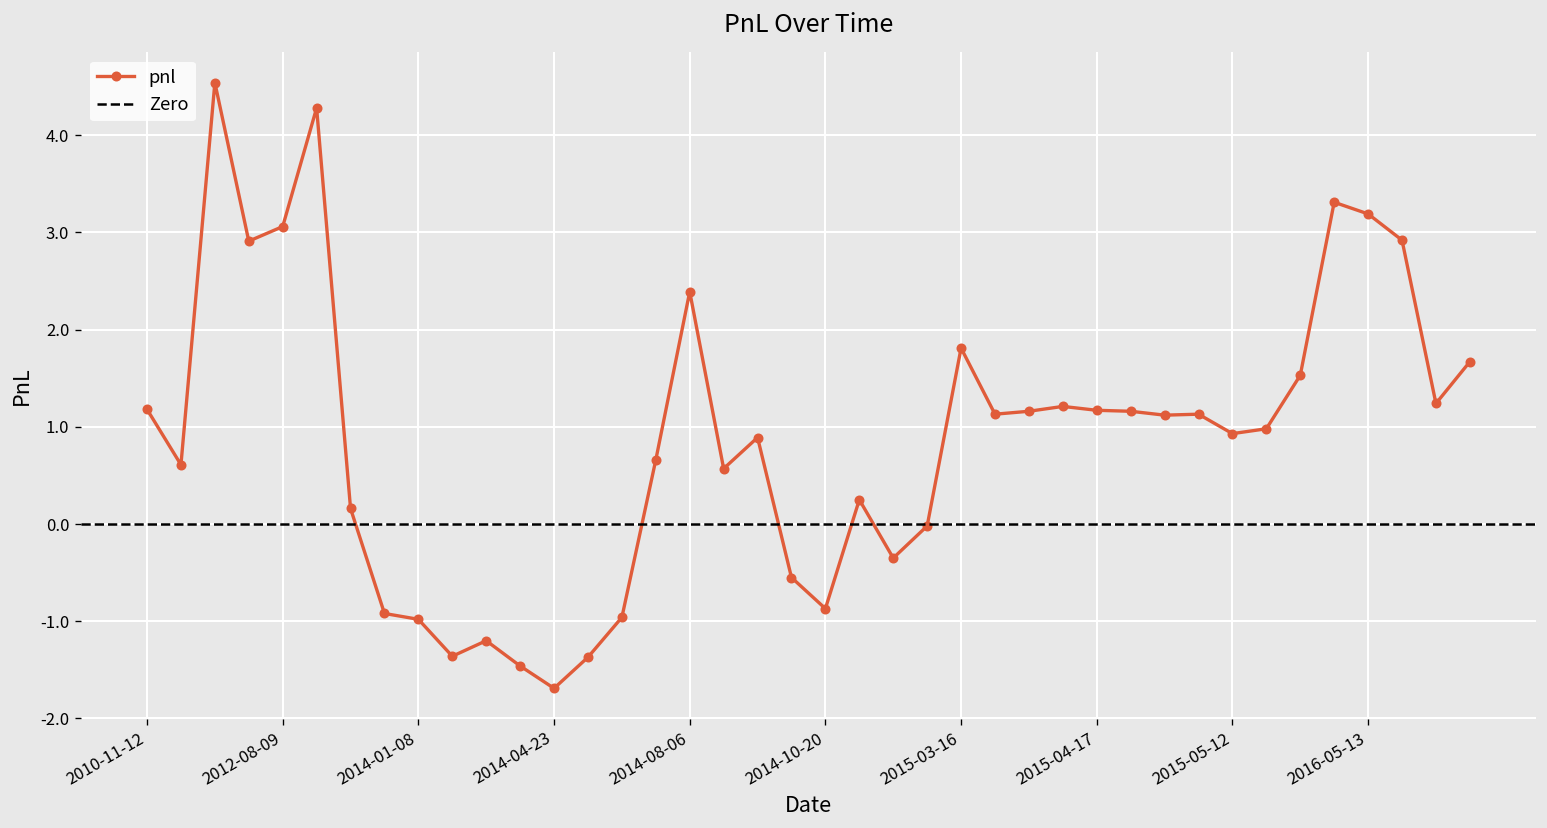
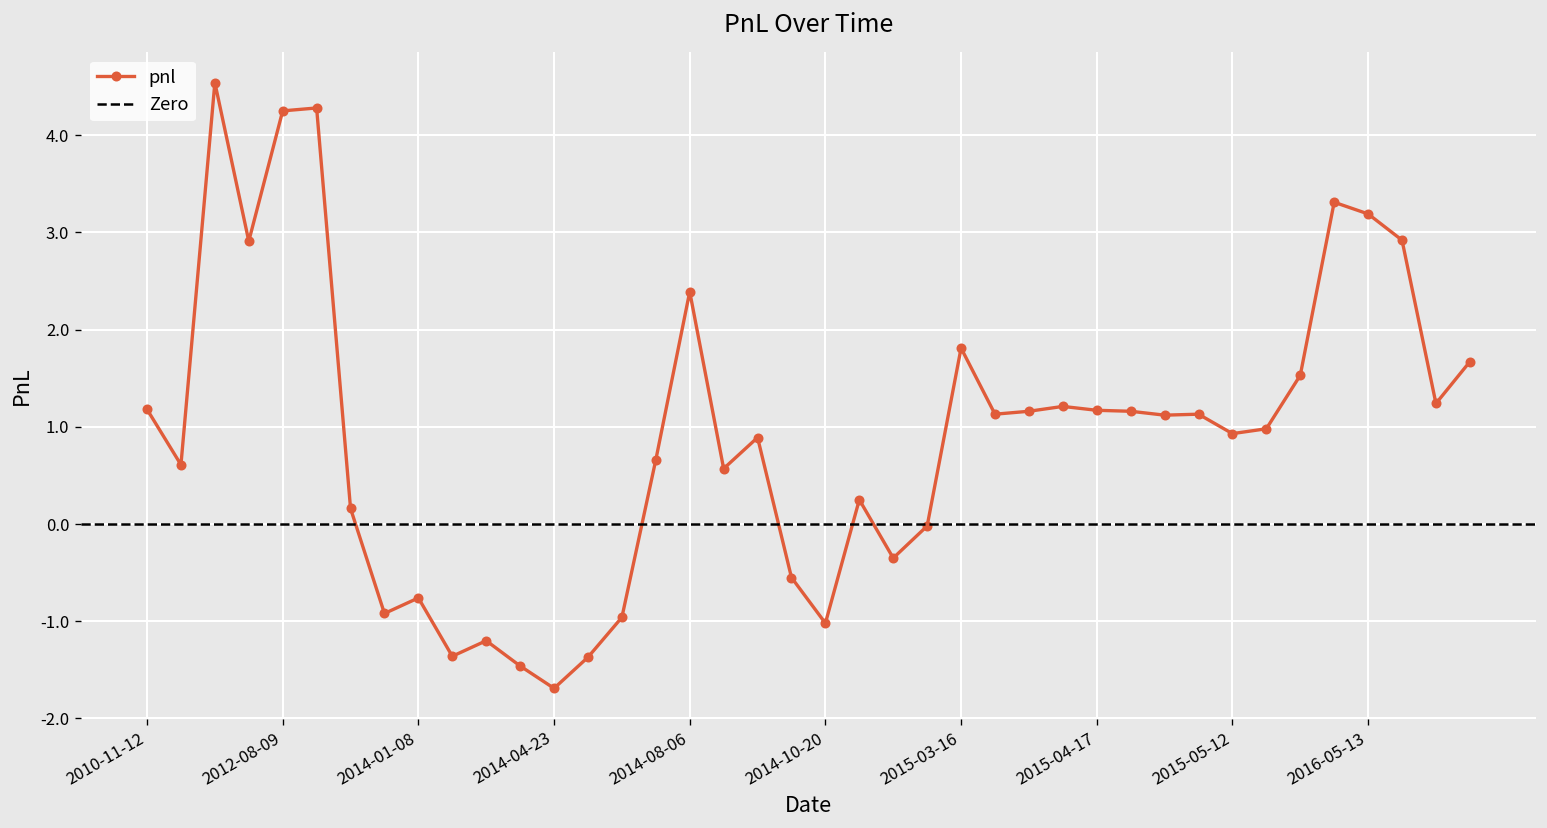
2012-08-09: 3.1 -> 4.3
2014-01-08: -1.0 -> -0.8
2014-10-20: -0.9 -> -1.0
